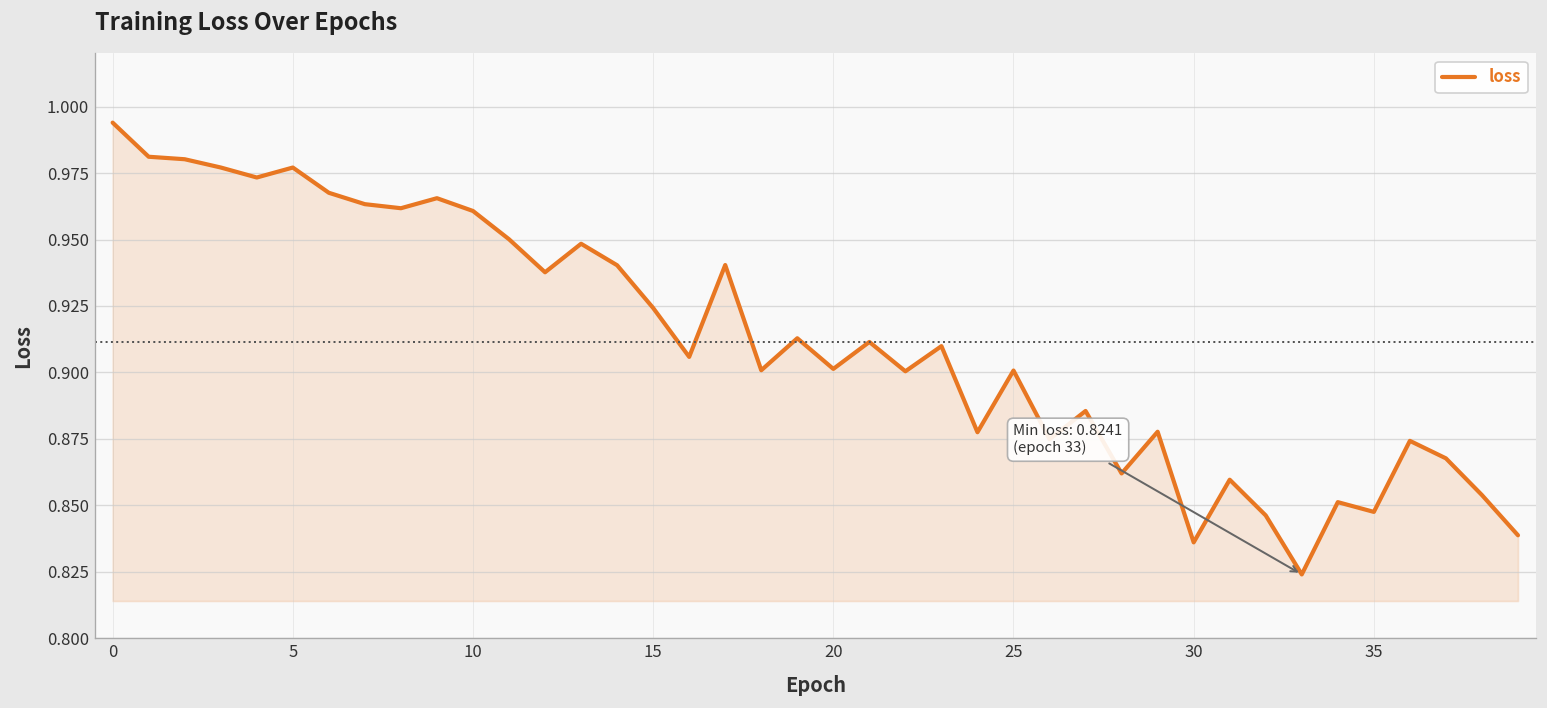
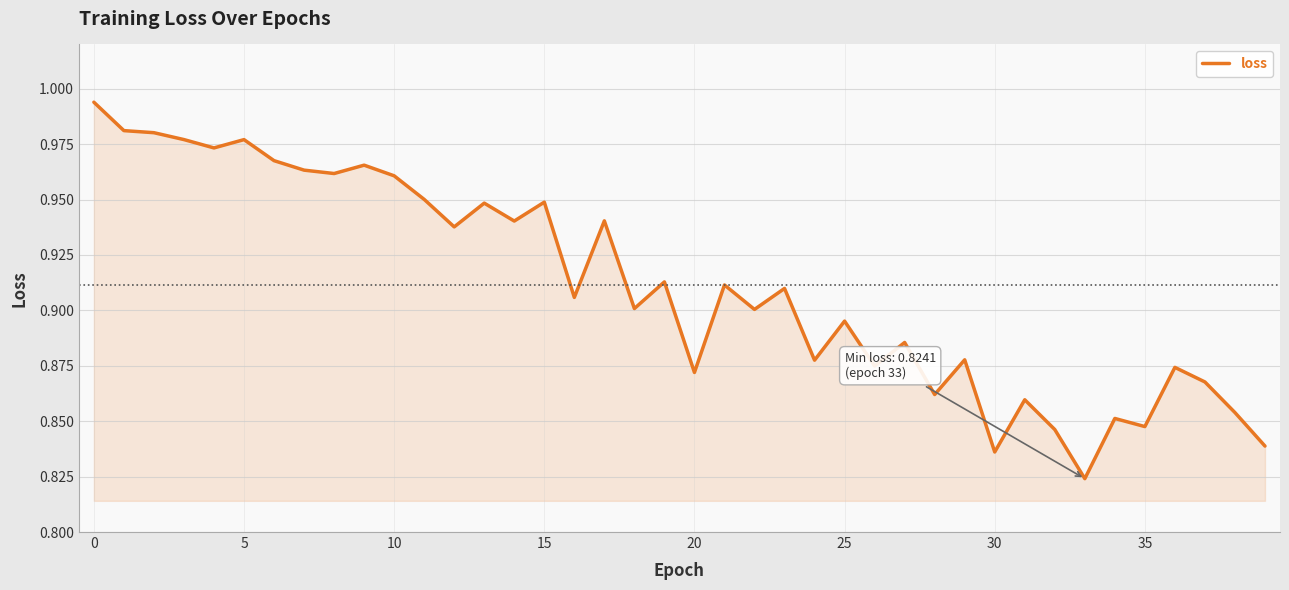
15: 0.924 -> 0.949
20: 0.901 -> 0.872
25: 0.901 -> 0.895
